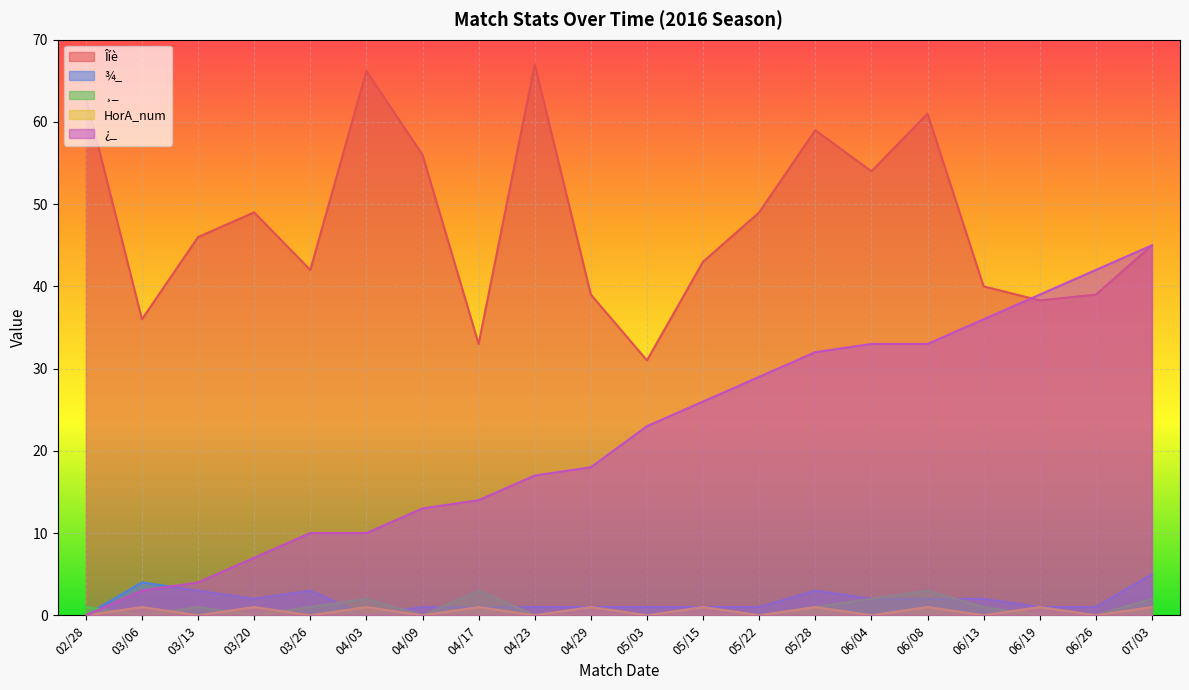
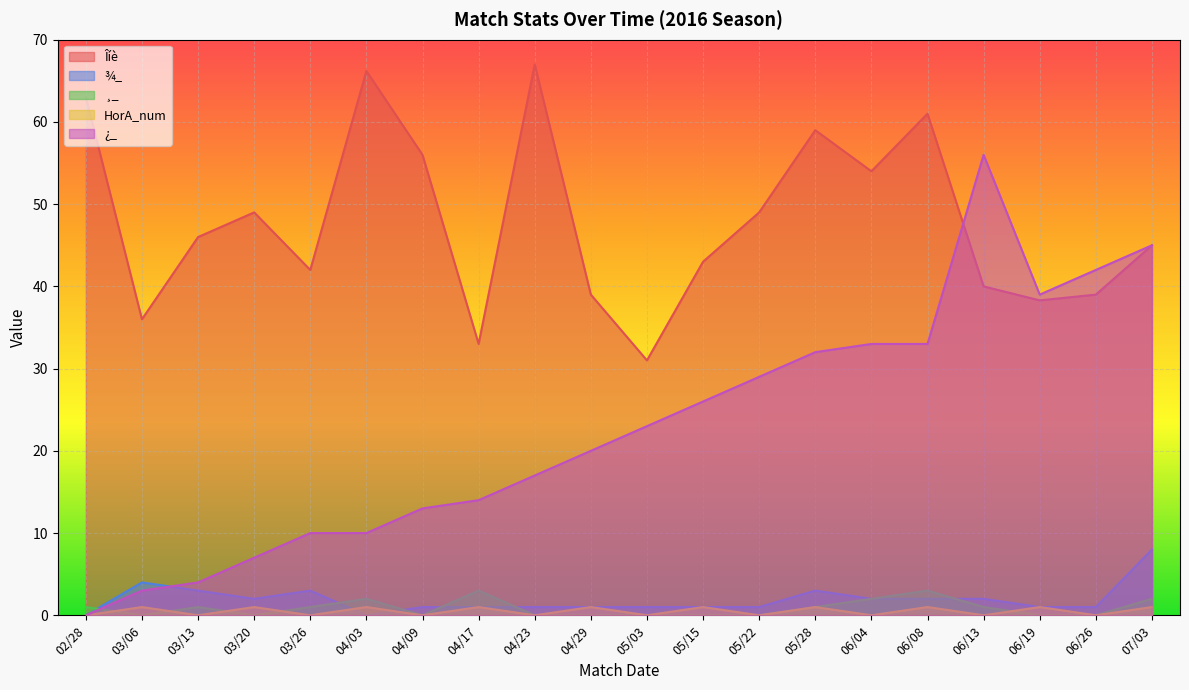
¿_, 04/29: 18 -> 20
¿_, 06/13: 36 -> 56
¾_, 07/03: 5 -> 8
